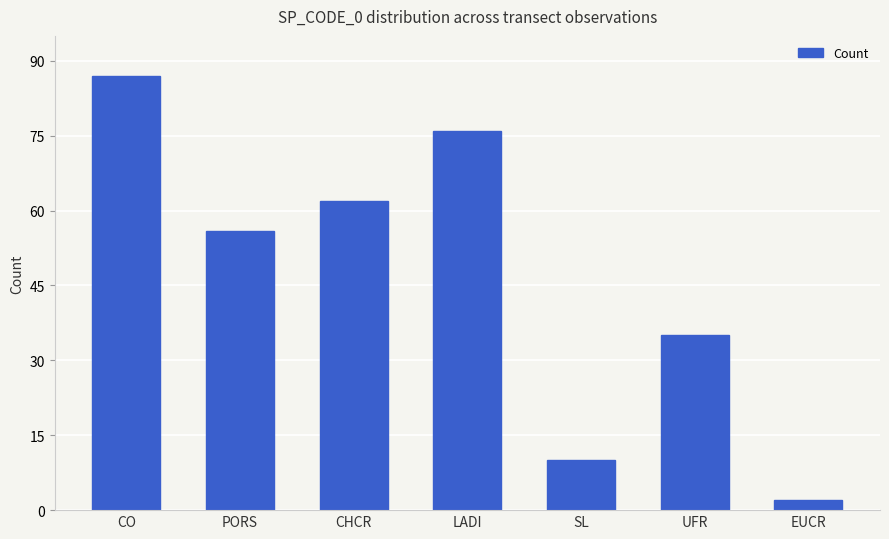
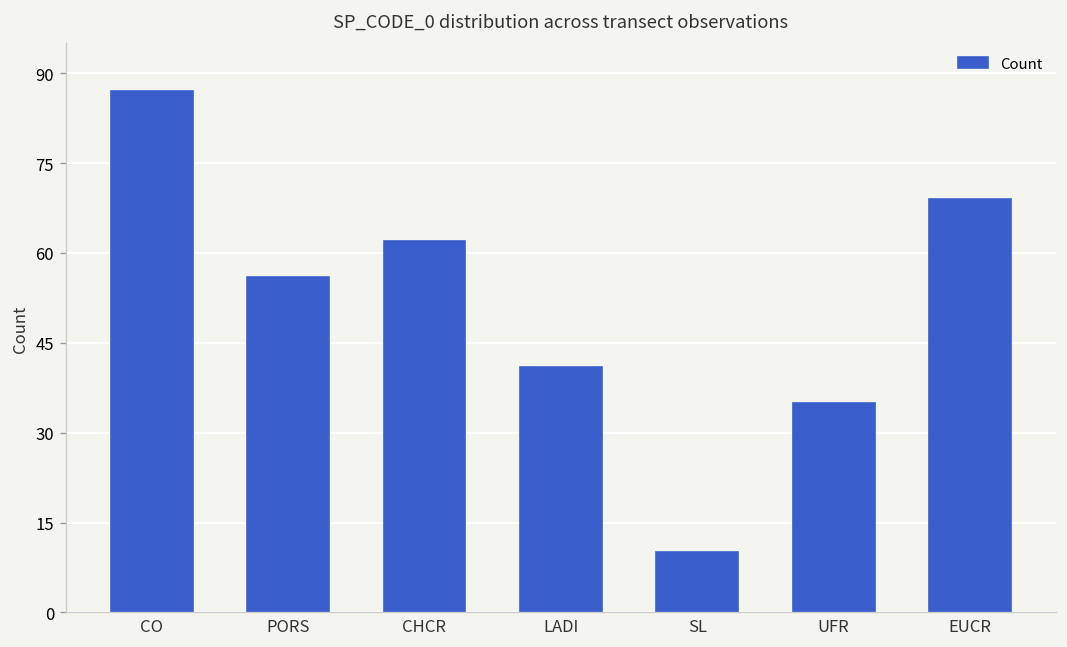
LADI: 76 -> 41
EUCR: 2 -> 69
